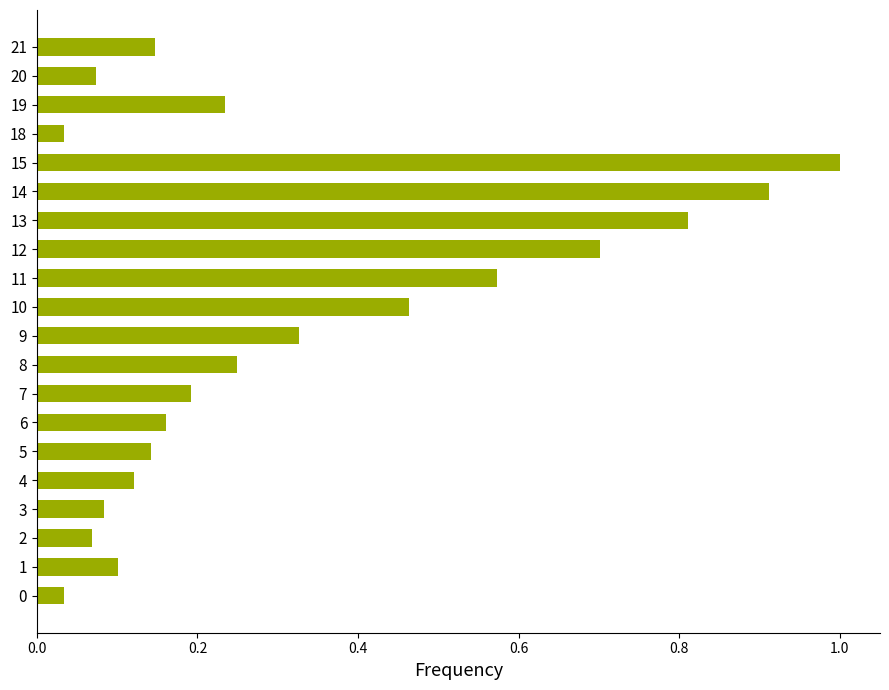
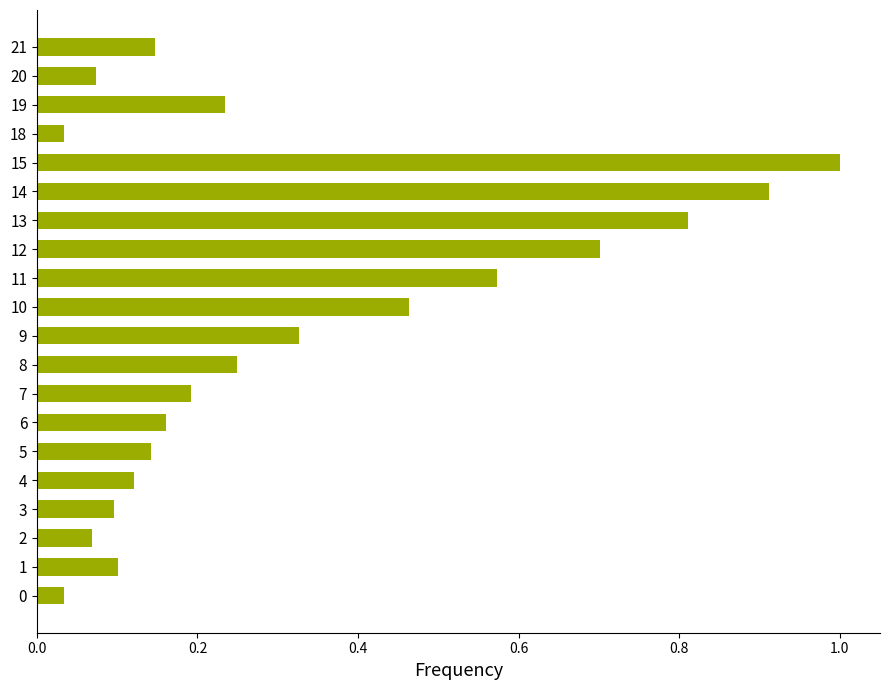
3: 0.08 -> 0.10
